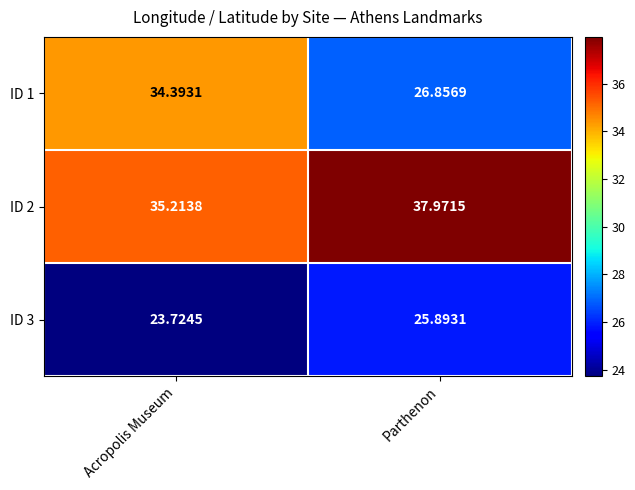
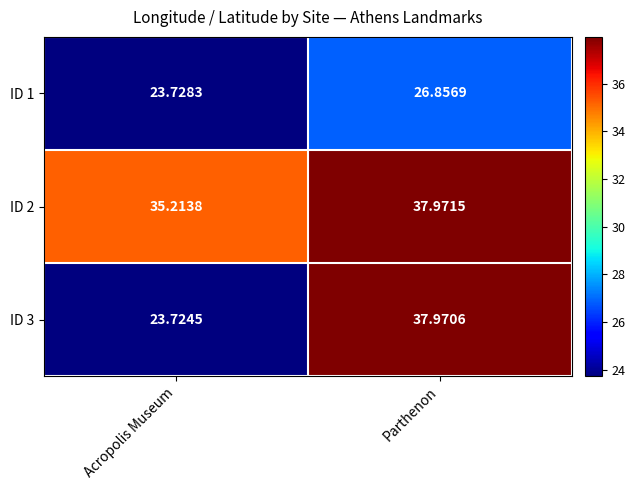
ID 1, Acropolis Museum: 34.3931 -> 23.7283
ID 3, Parthenon: 25.8931 -> 37.9706
